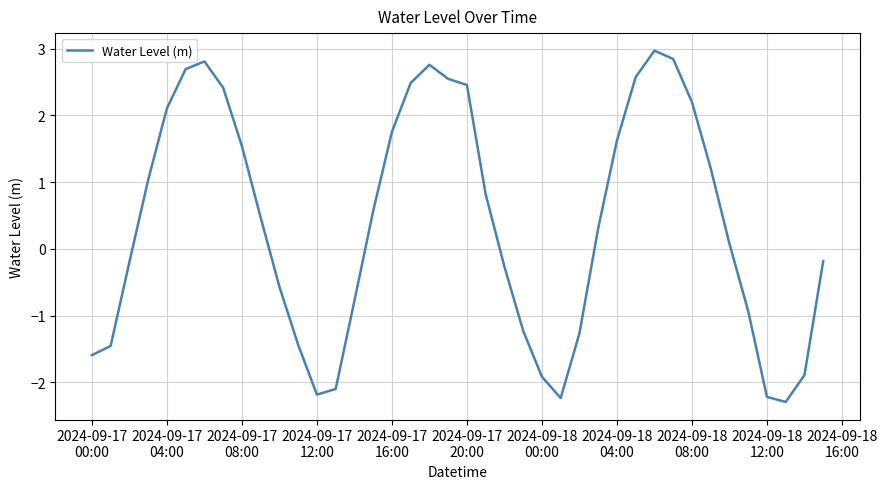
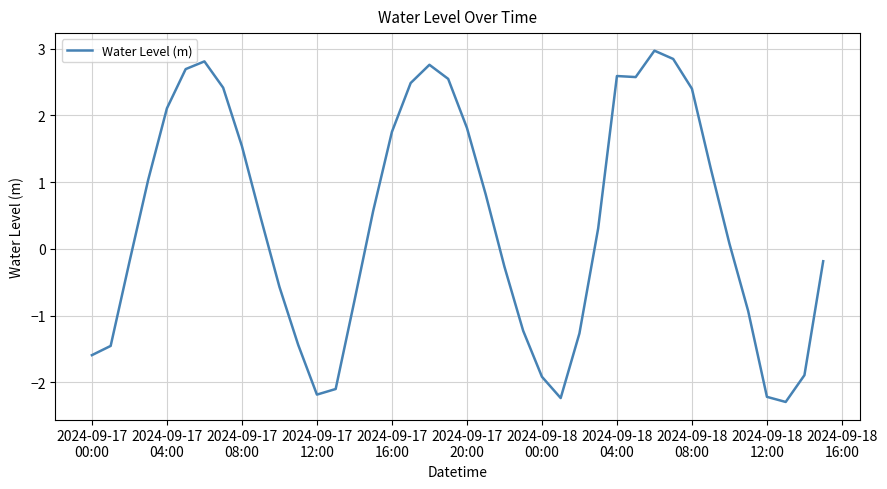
2024-09-17 20:00: 2.5 -> 1.8
2024-09-18 04:00: 1.6 -> 2.6
2024-09-18 08:00: 2.2 -> 2.4
